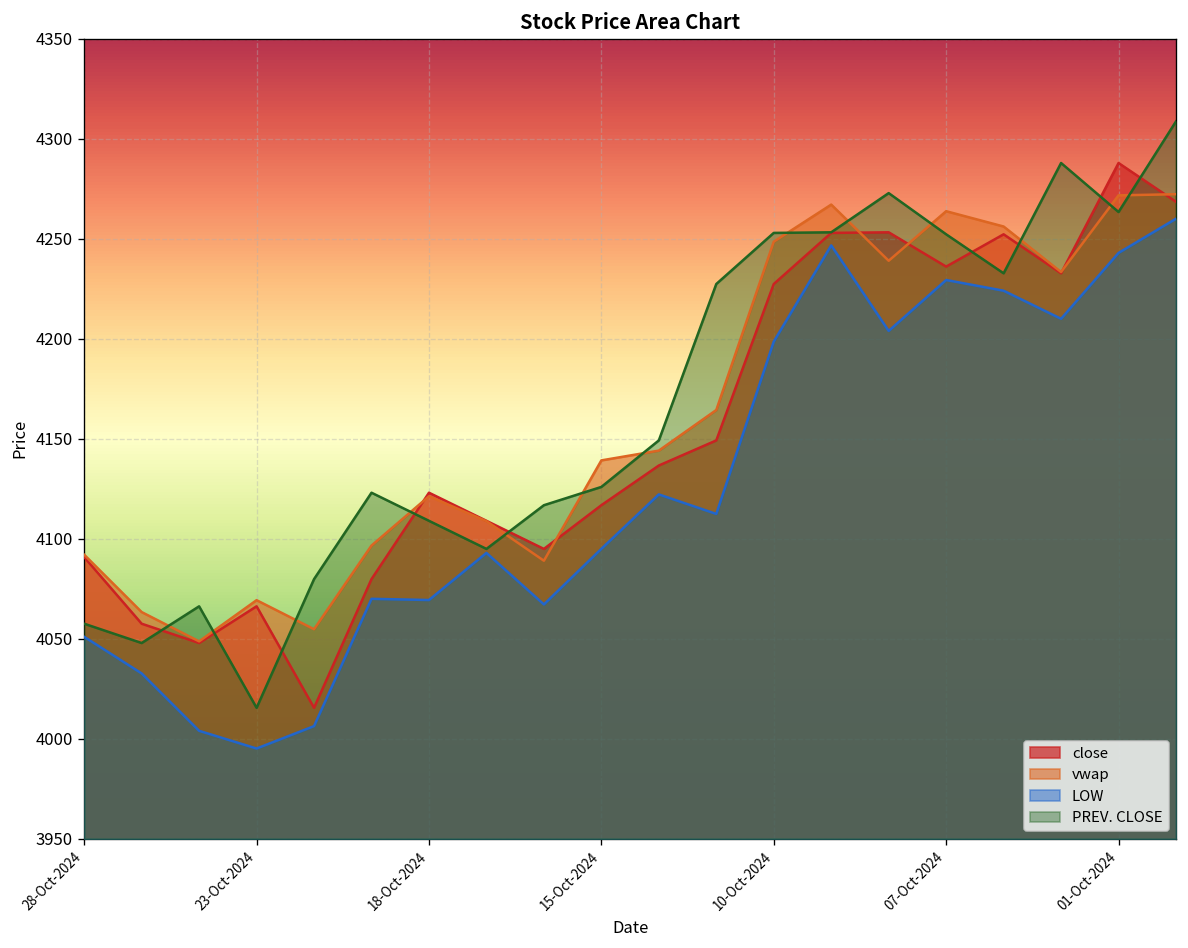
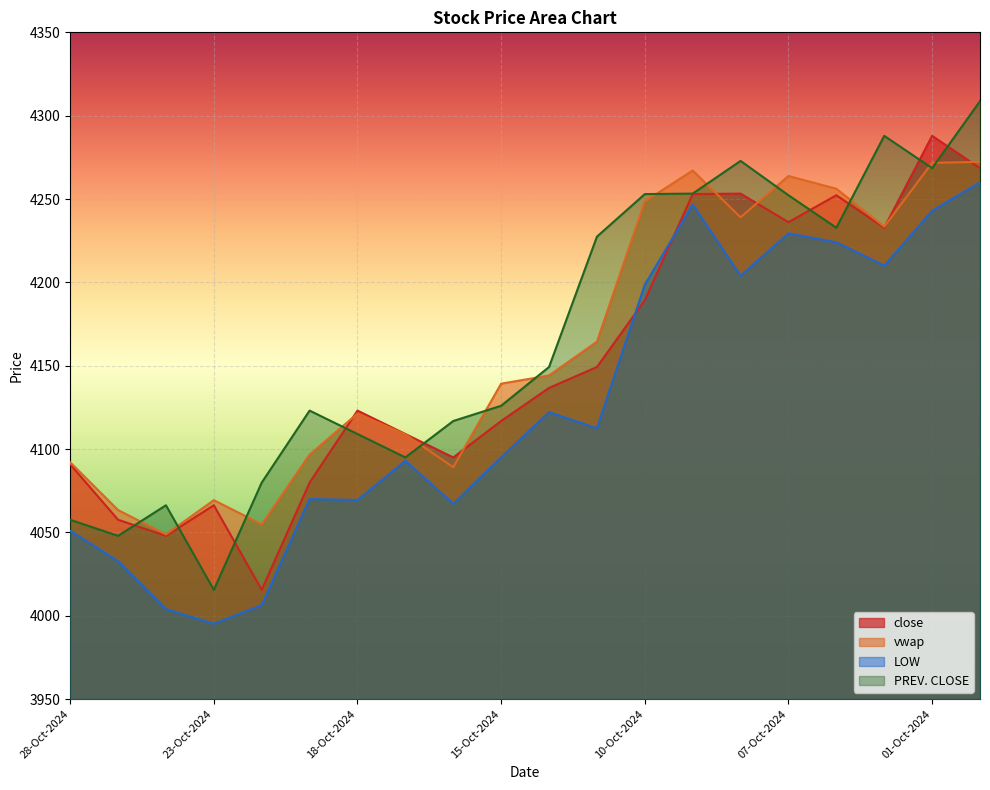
close, 10-Oct-2024: 4227 -> 4189
PREV. CLOSE, 01-Oct-2024: 4263 -> 4269
